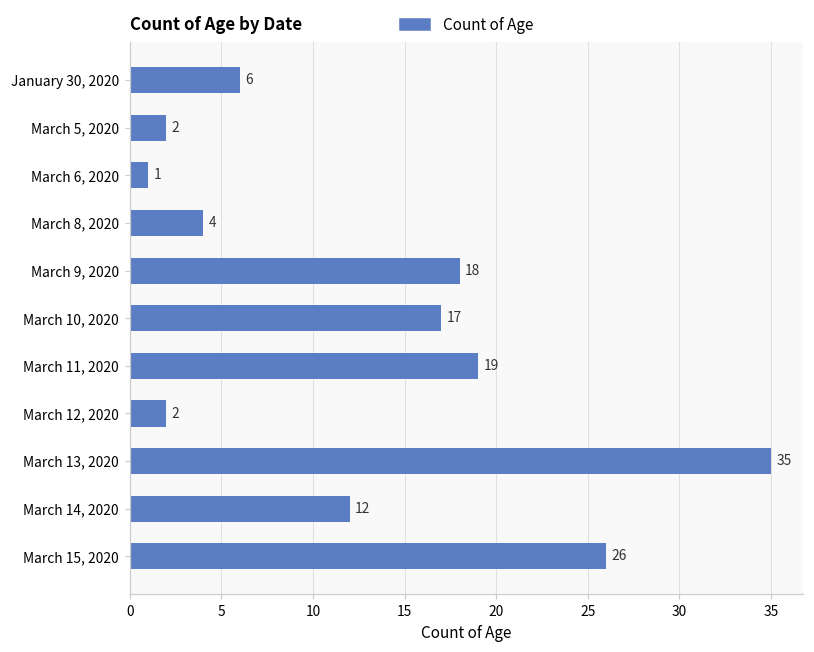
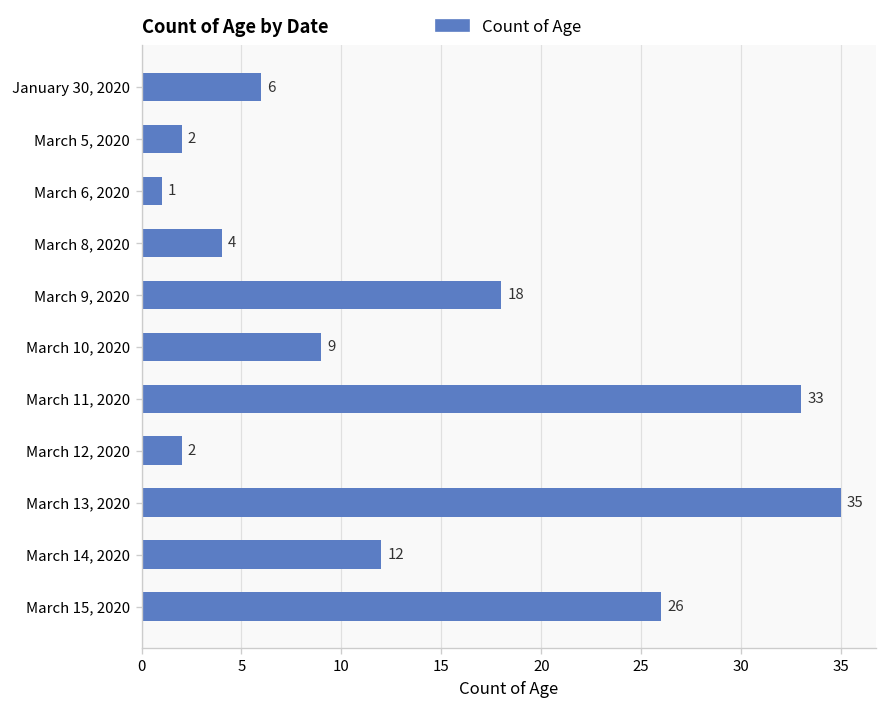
March 10, 2020: 17 -> 9
March 11, 2020: 19 -> 33
